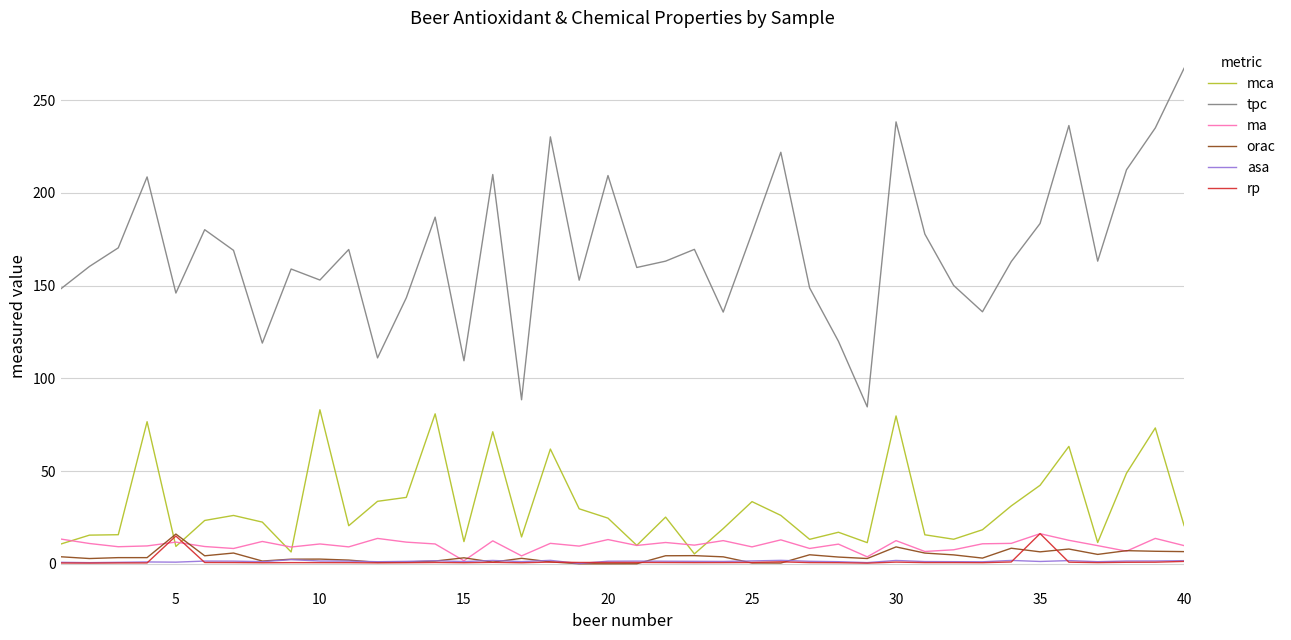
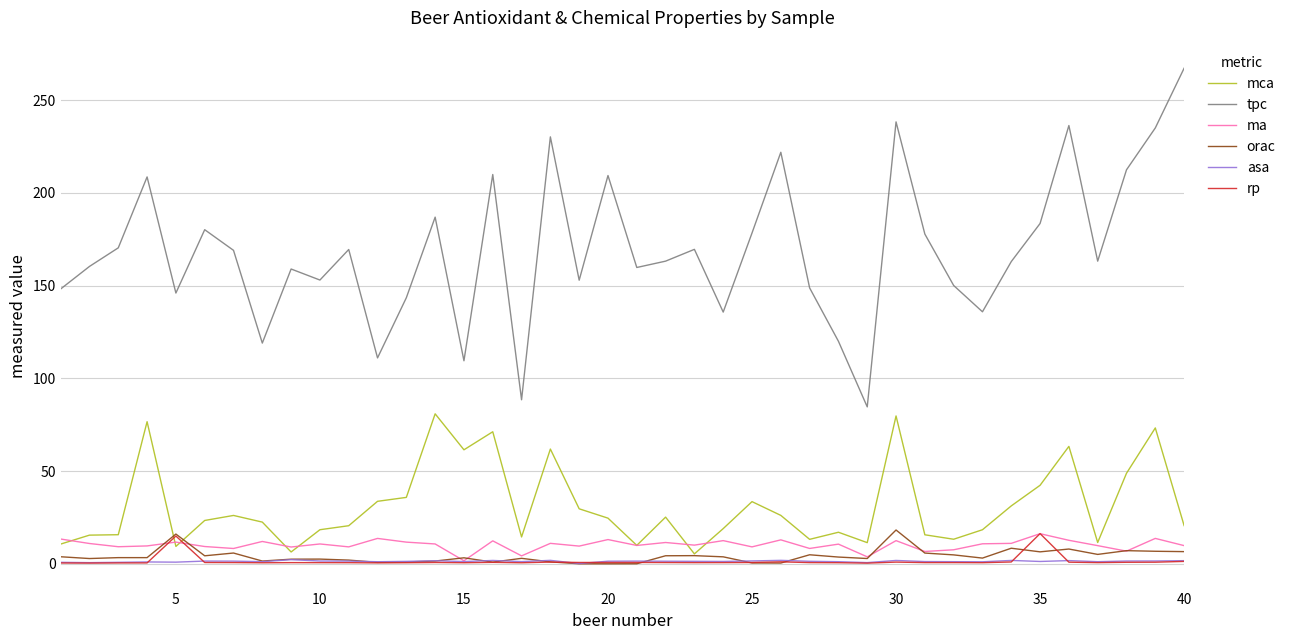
mca, 10: 83 -> 18
mca, 15: 12 -> 61
orac, 30: 9 -> 18
